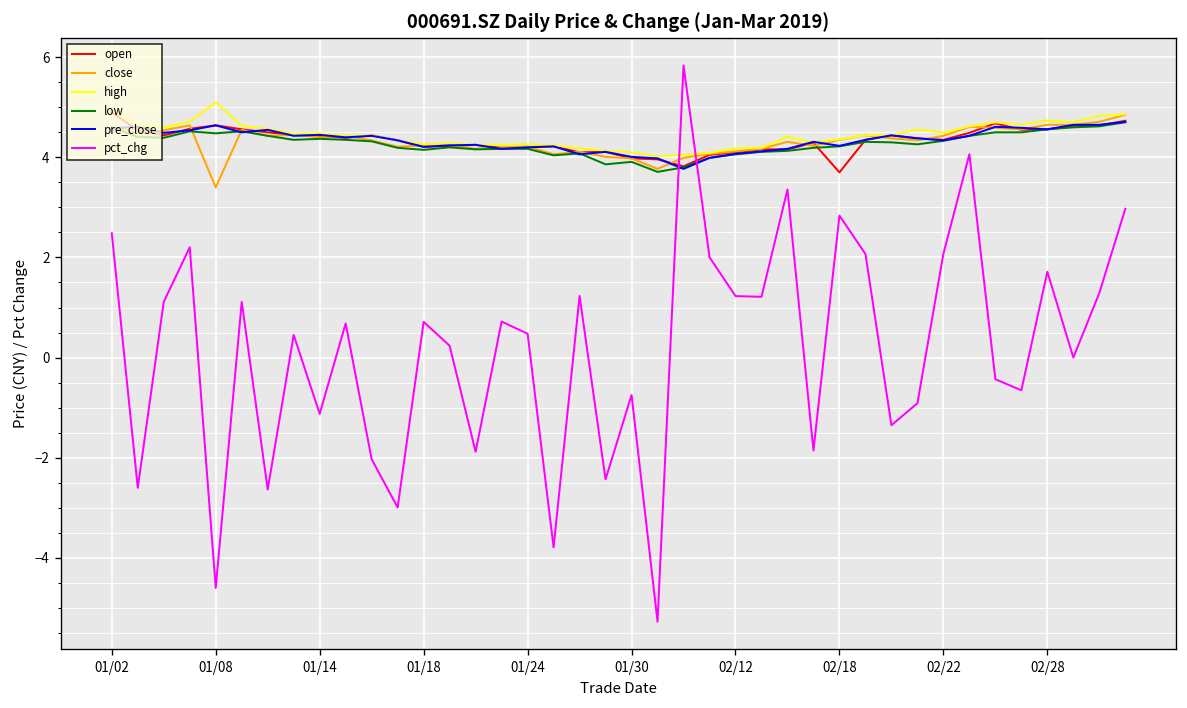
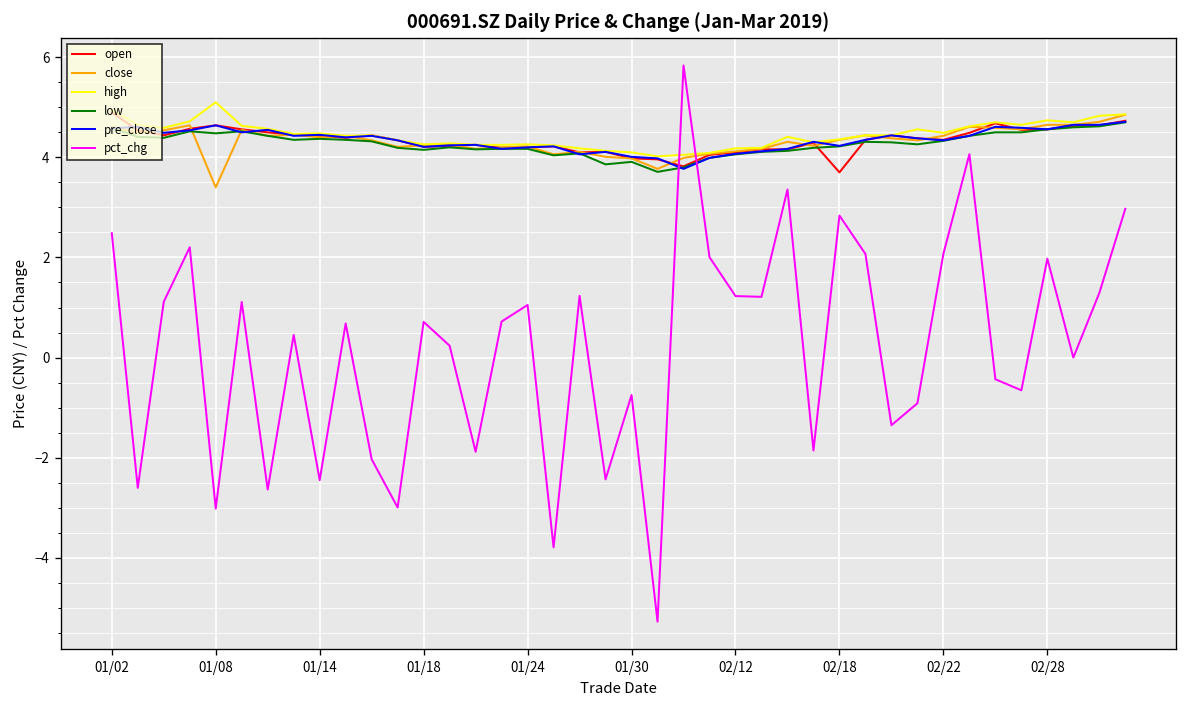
pct_chg, 01/08: -4.6 -> -3.0
pct_chg, 01/14: -1.1 -> -2.4
pct_chg, 01/24: 0.5 -> 1.1
pct_chg, 02/28: 1.7 -> 2.0
